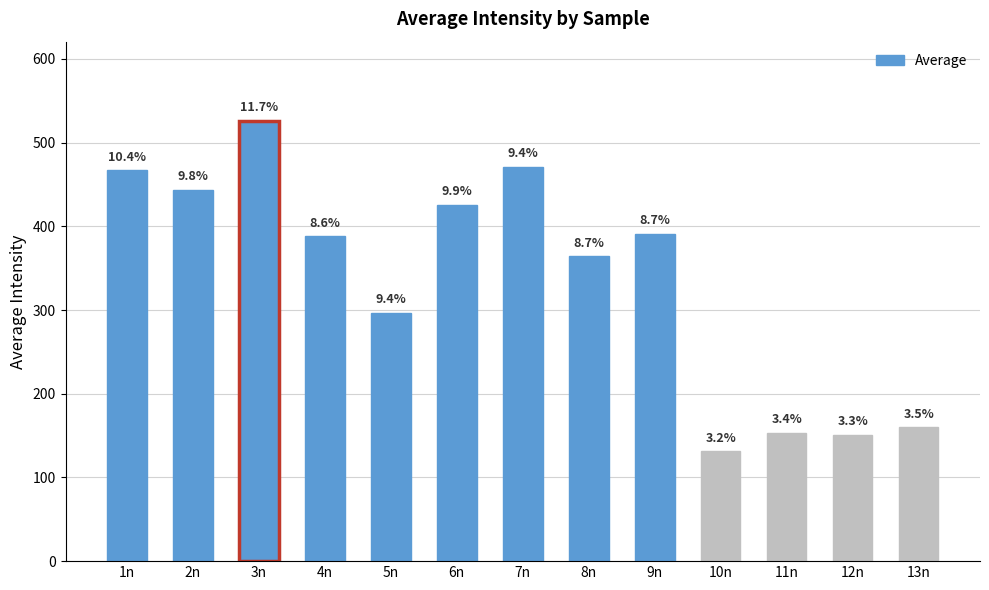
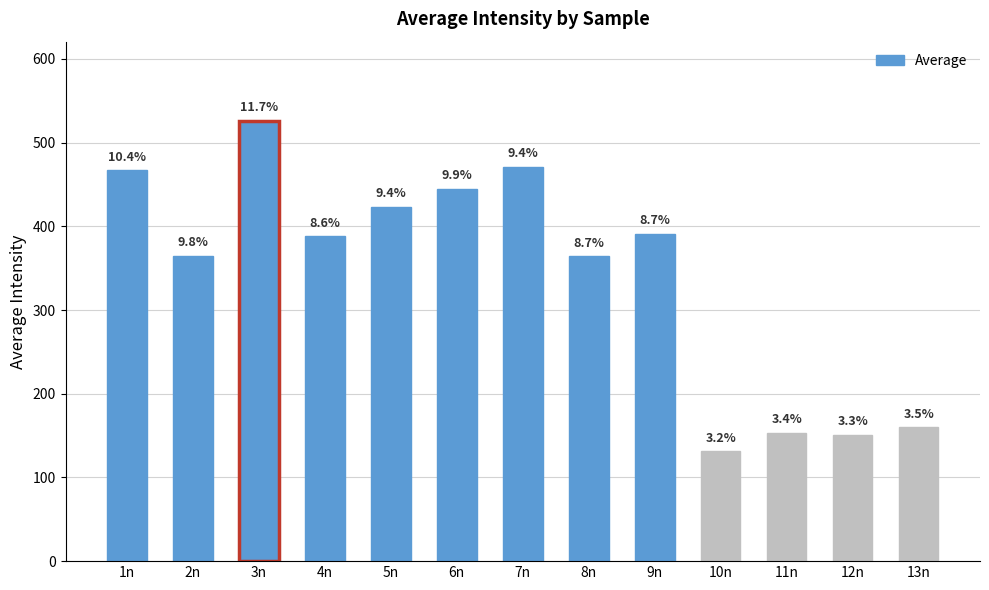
2n: 440 -> 370
5n: 300 -> 420
6n: 430 -> 450
